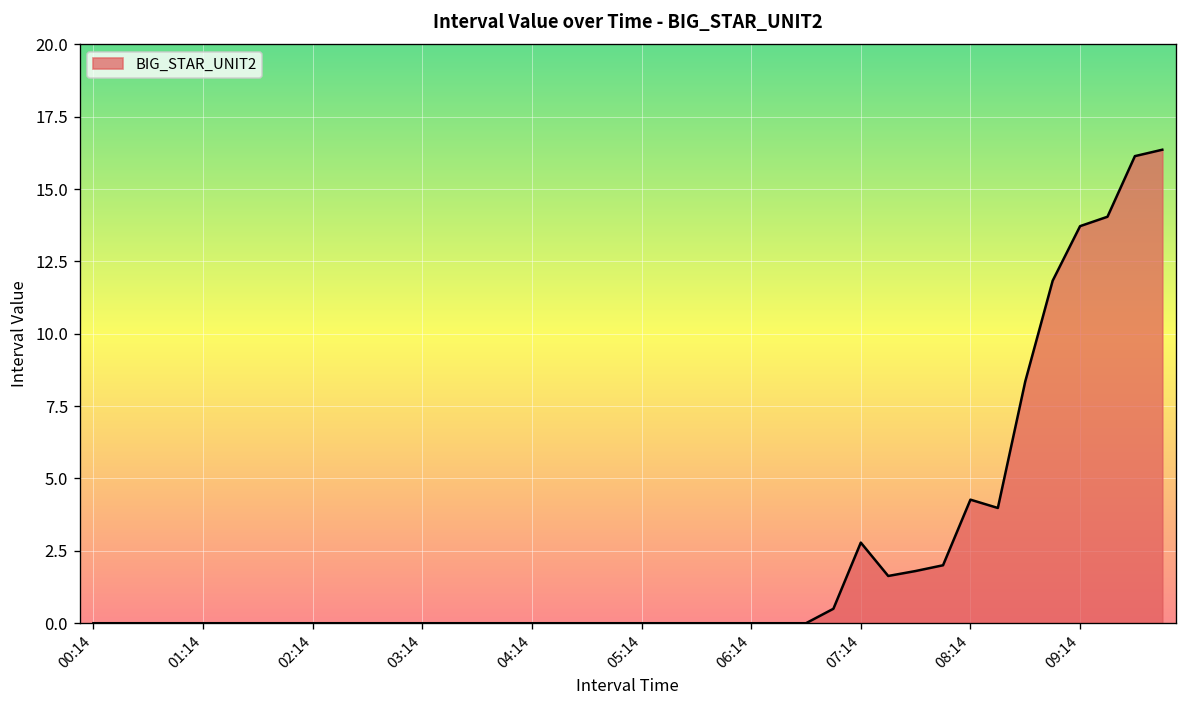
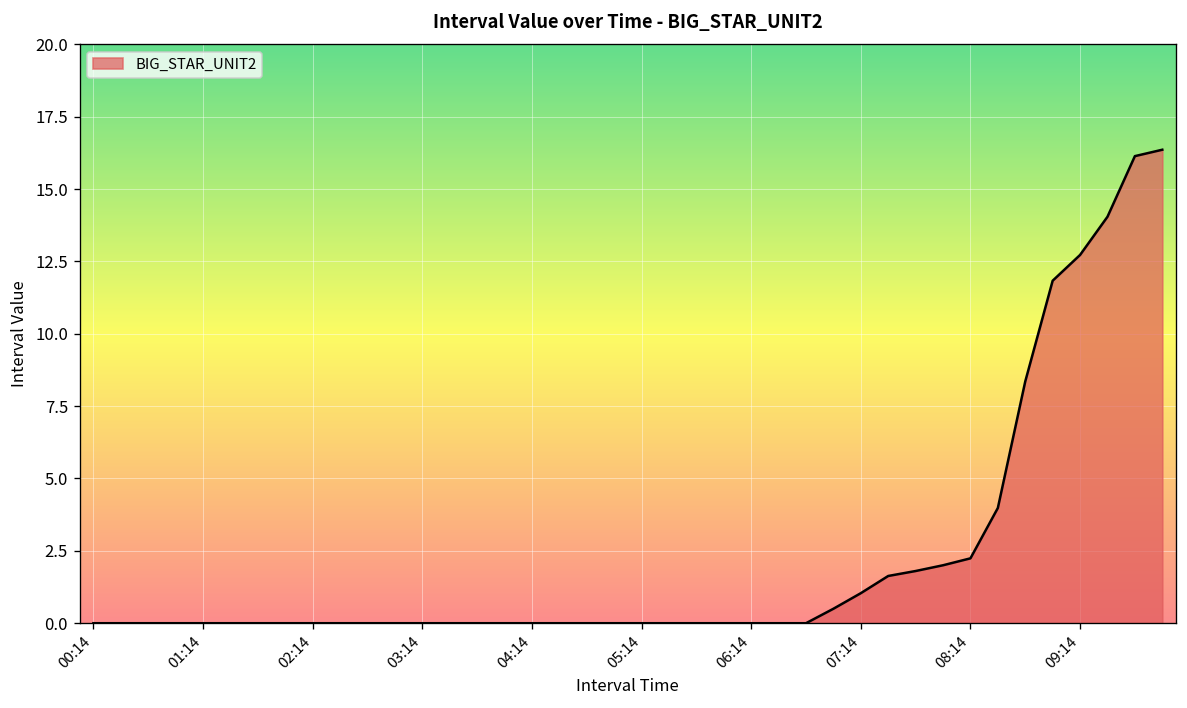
07:14: 2.8 -> 1.0
08:14: 4.3 -> 2.2
09:14: 13.7 -> 12.7
